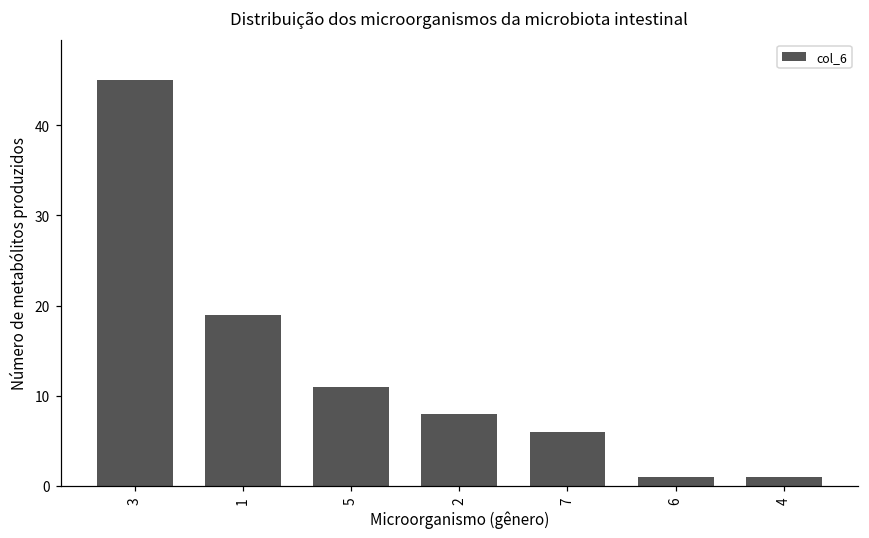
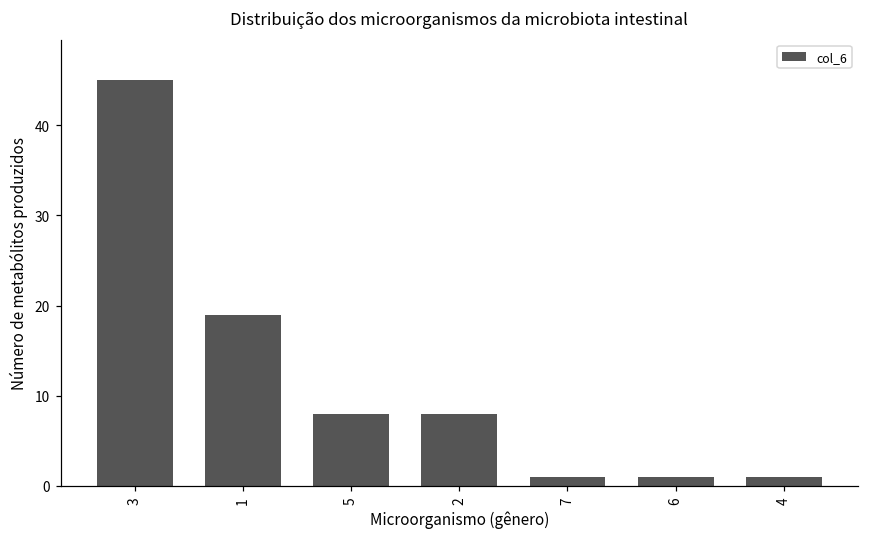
5: 11 -> 8
7: 6 -> 1
